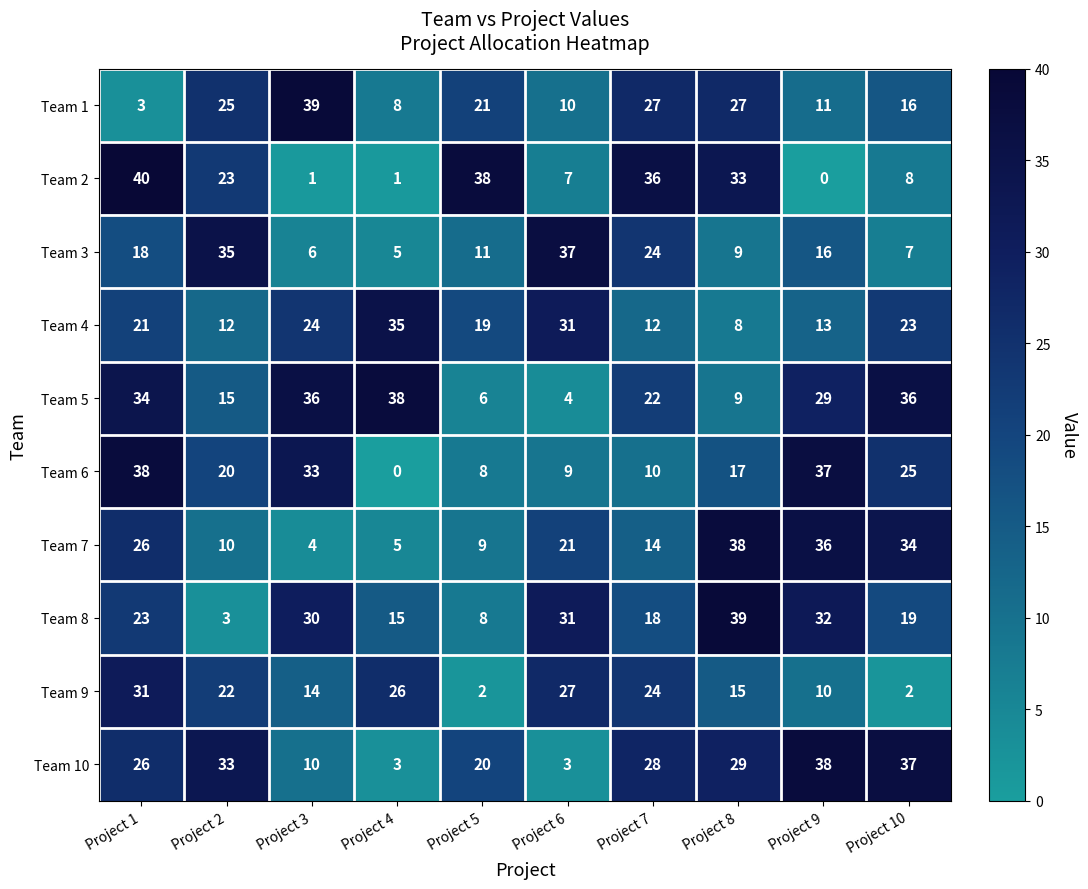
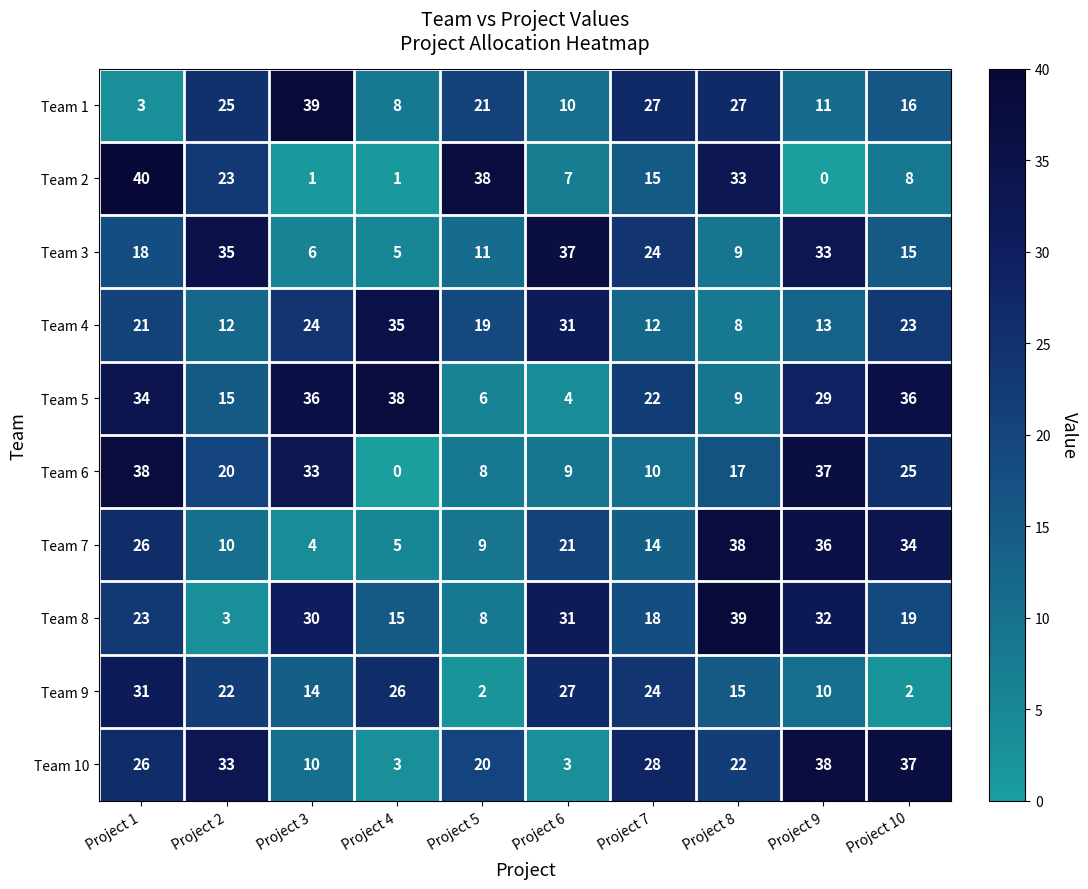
Team 2, Project 7: 36 -> 15
Team 3, Project 9: 16 -> 33
Team 3, Project 10: 7 -> 15
Team 10, Project 8: 29 -> 22
